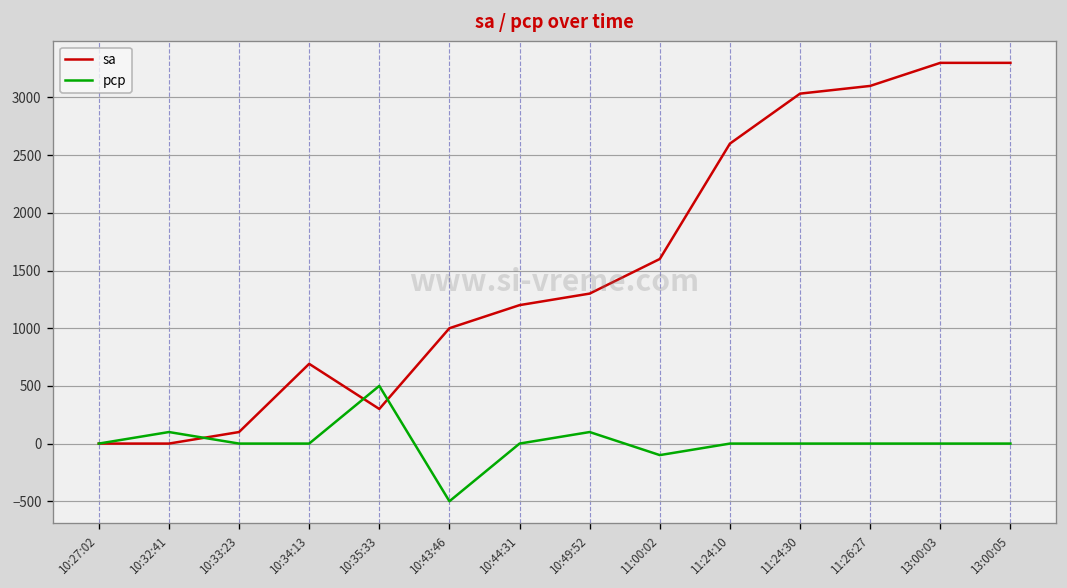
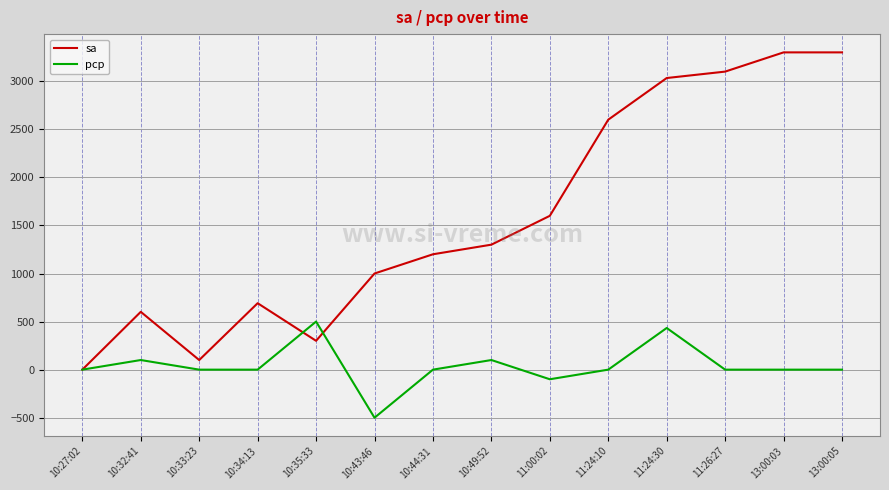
sa, 10:32:41: 0 -> 600
pcp, 11:24:30: 0 -> 400
